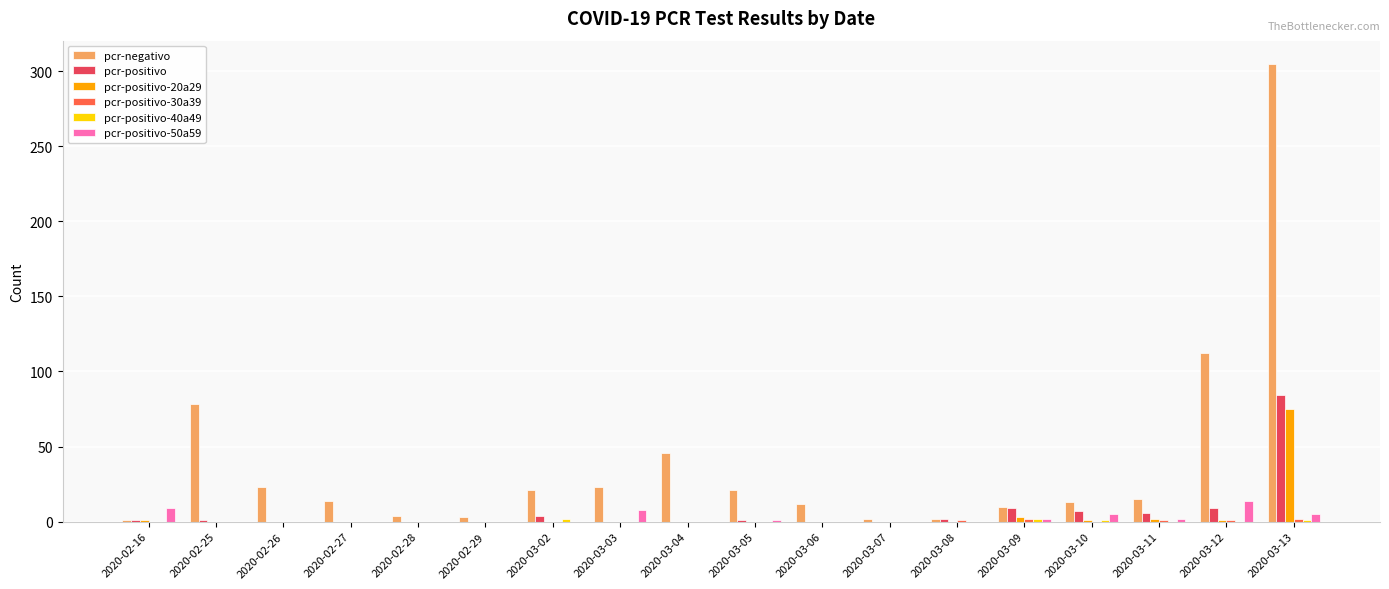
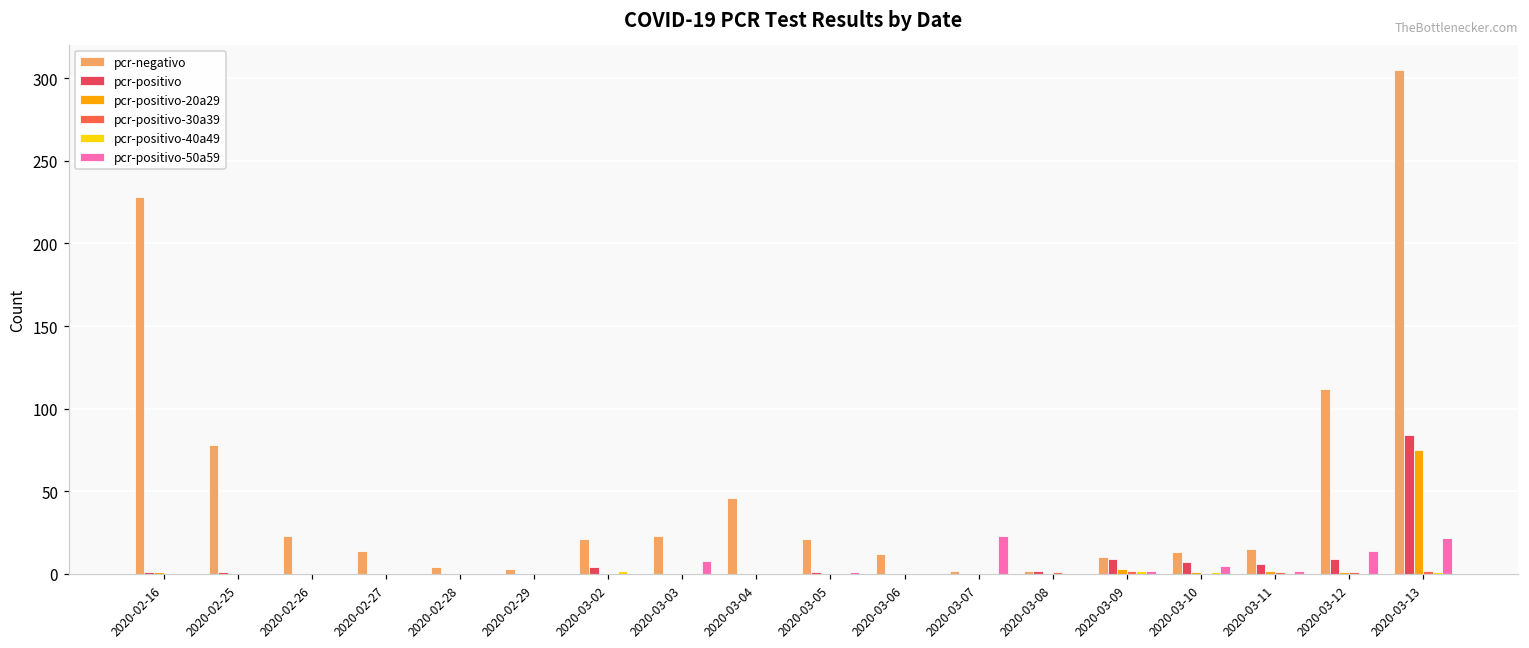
pcr-negativo, 2020-02-16: 1 -> 228
pcr-positivo-50a59, 2020-02-16: 9 -> 0
pcr-positivo-50a59, 2020-03-07: 0 -> 23
pcr-positivo-50a59, 2020-03-13: 5 -> 22
